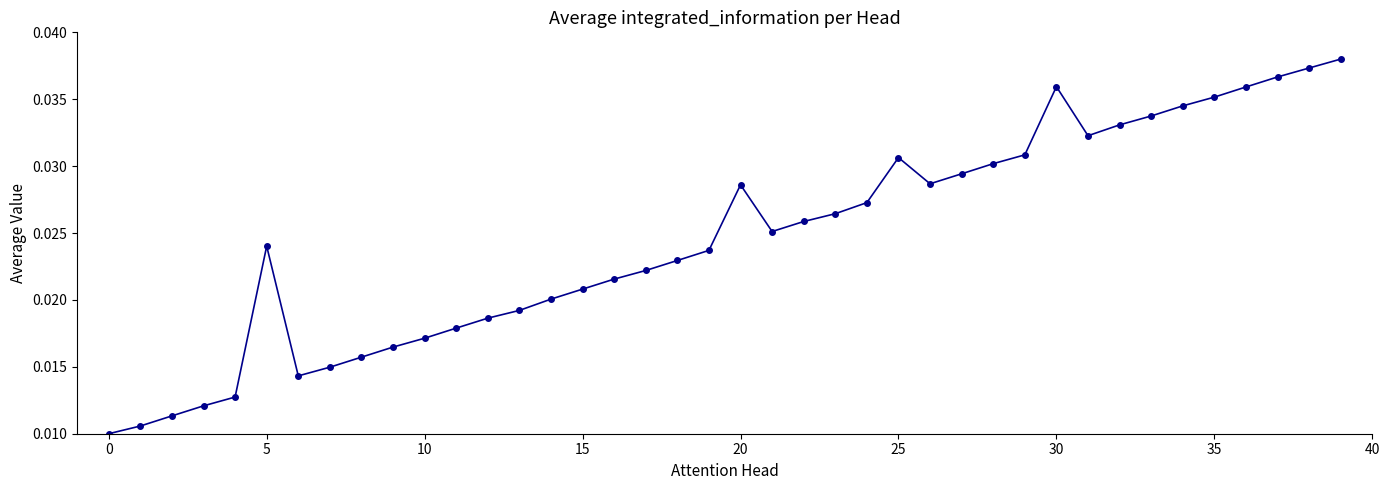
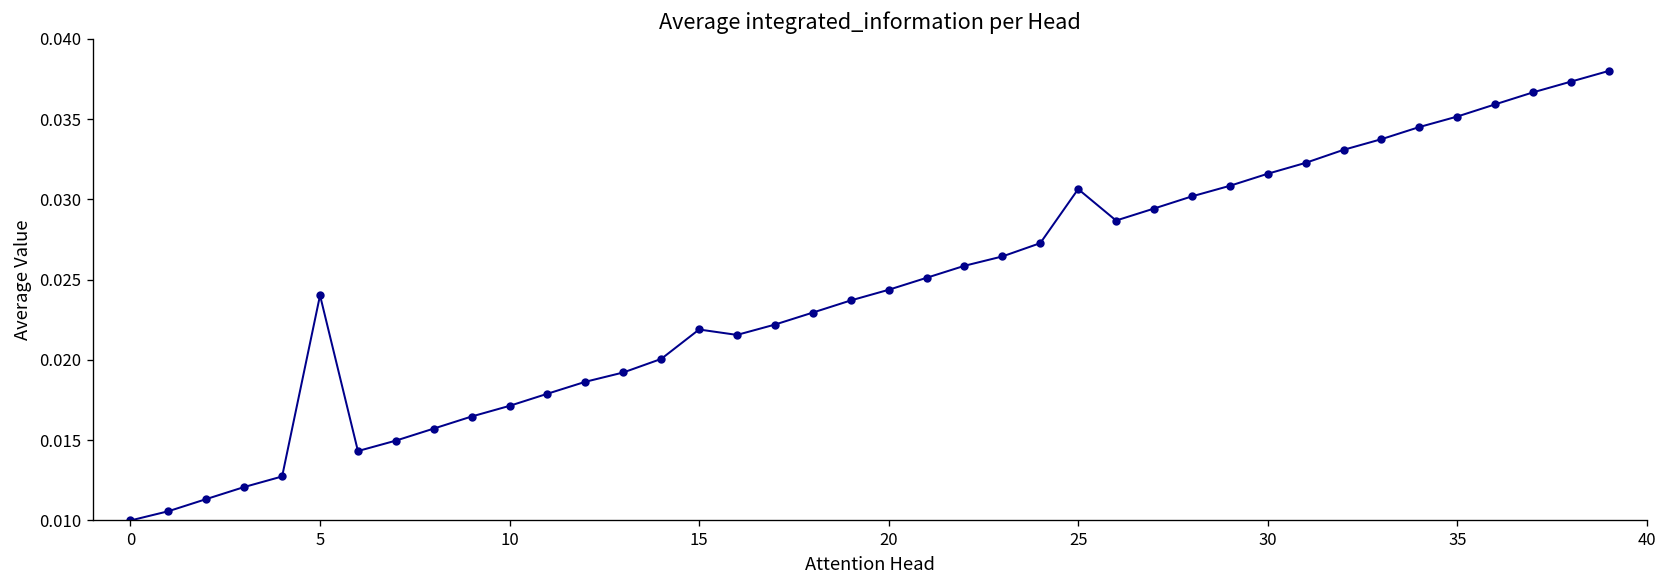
15: 0.0208 -> 0.0219
20: 0.0286 -> 0.0244
30: 0.0359 -> 0.0316
